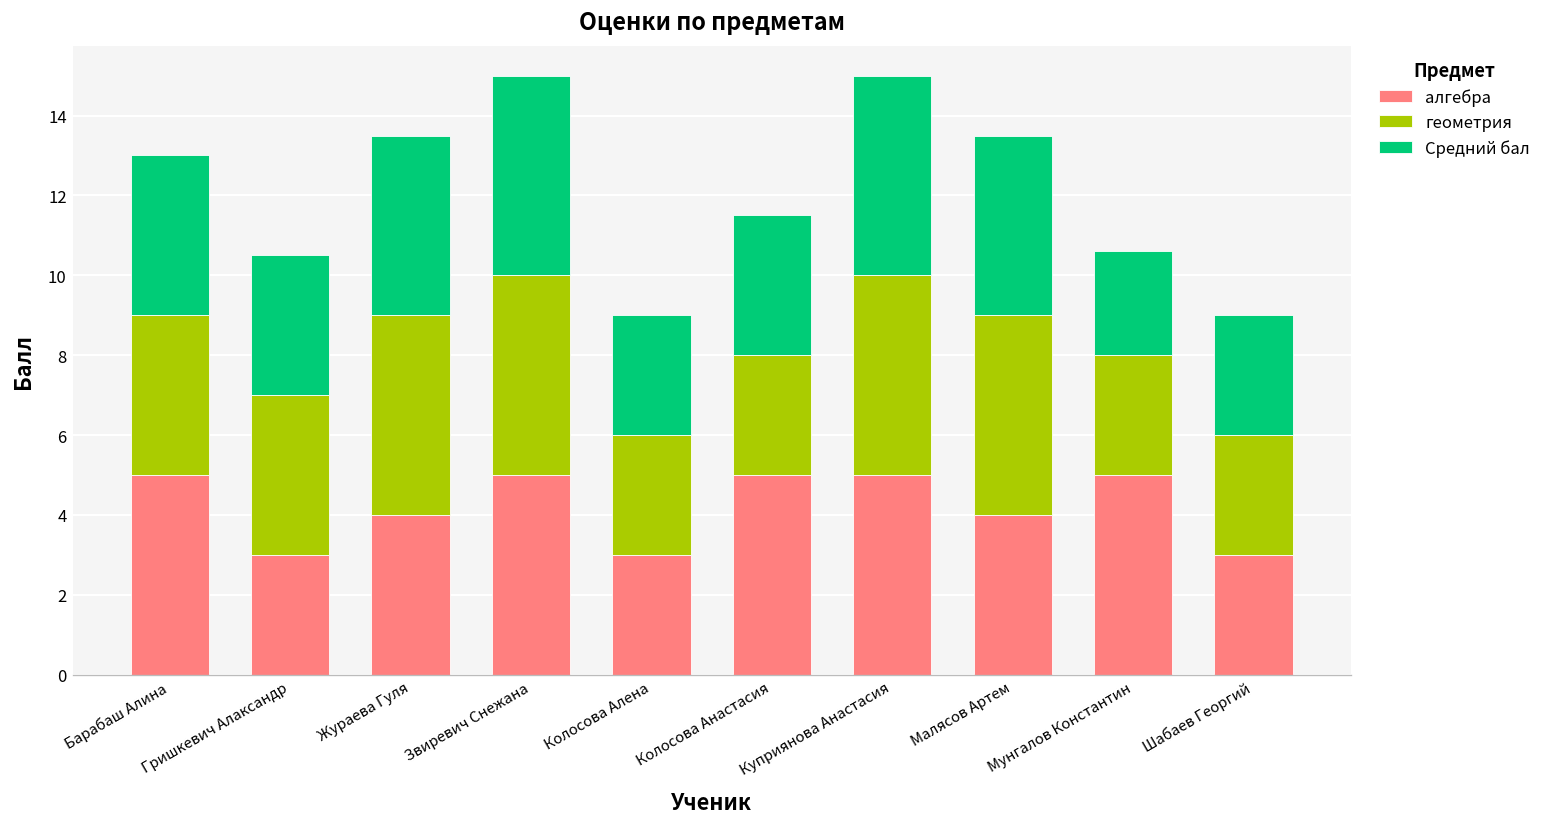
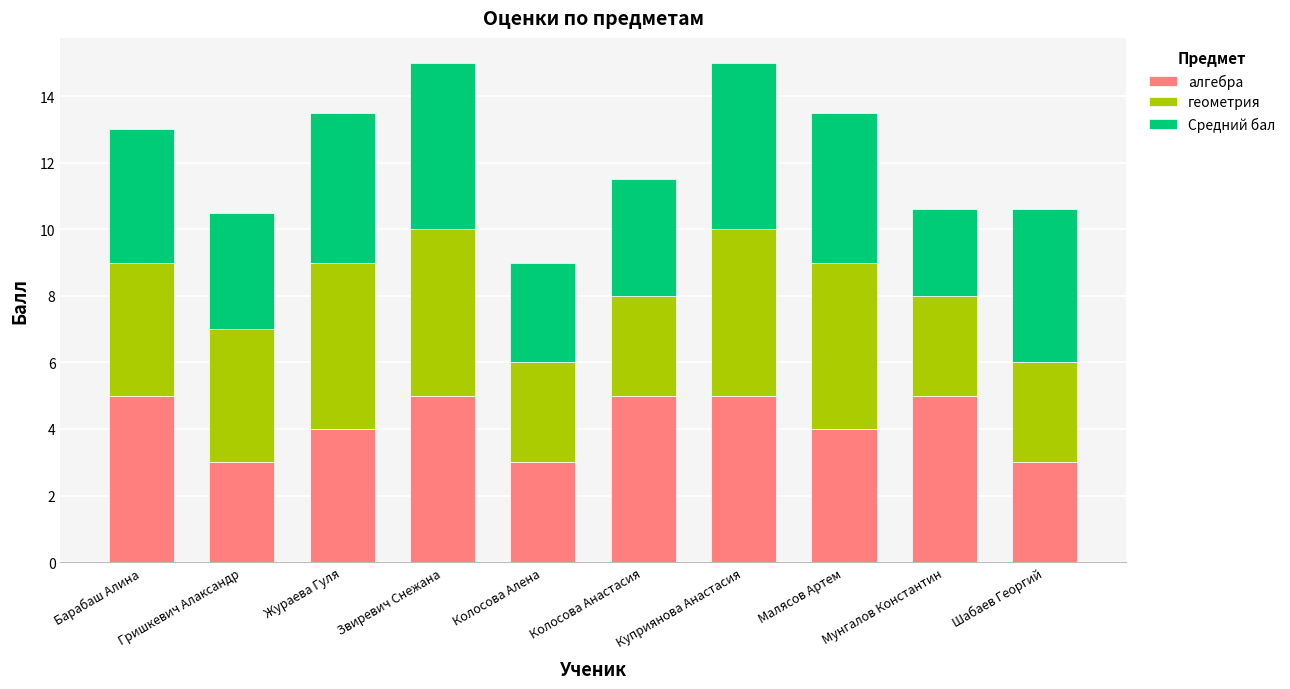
Средний бал, Шабаев Георгий: 3.0 -> 4.6
